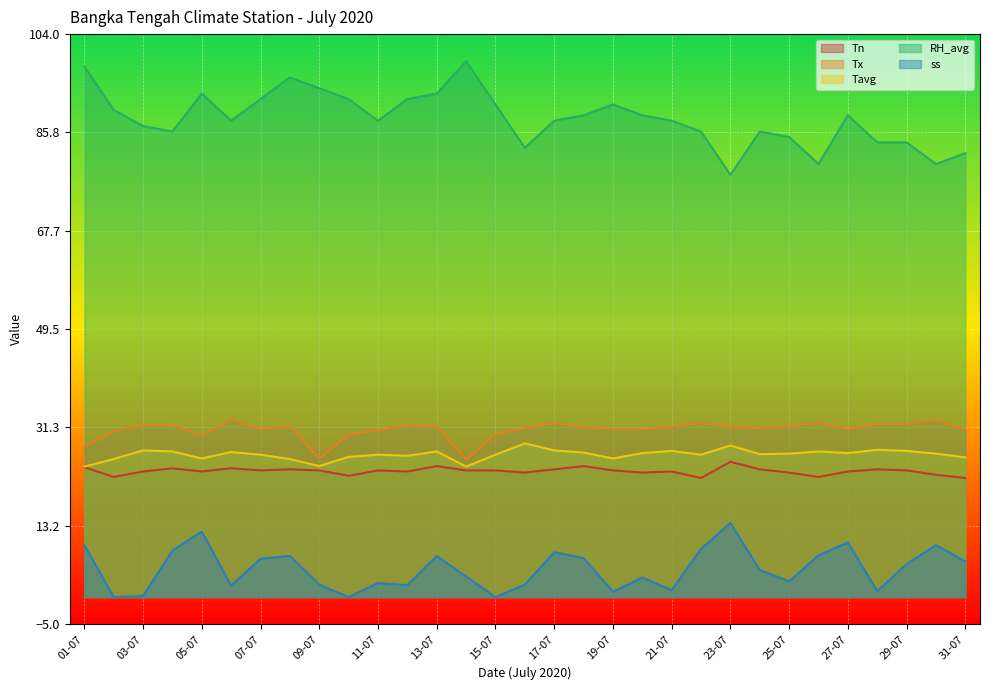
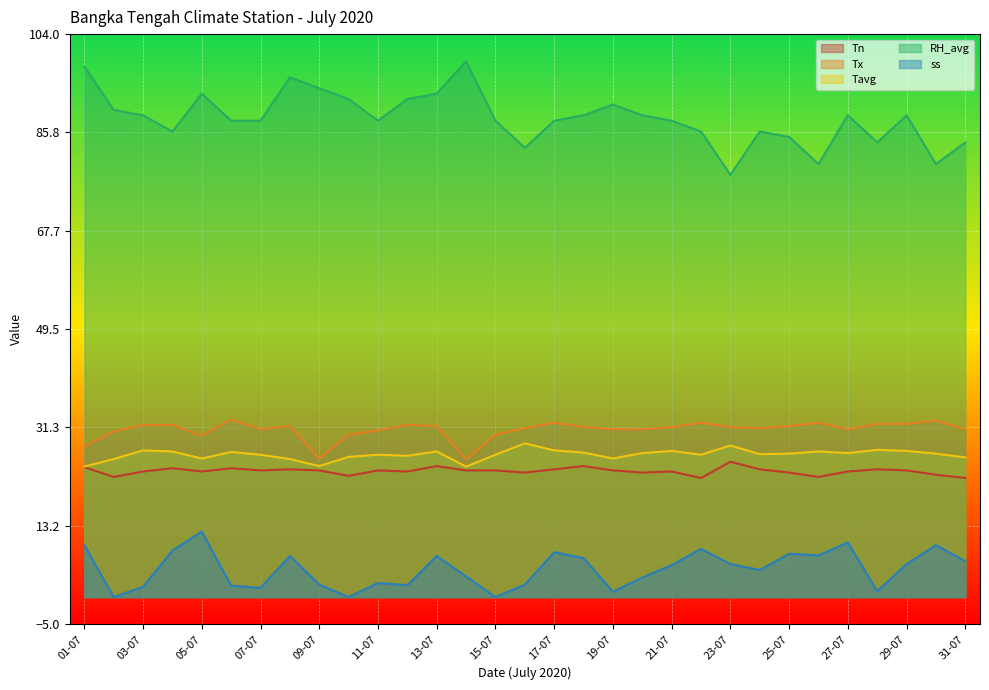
RH_avg, 03-07: 87 -> 89
ss, 03-07: 0 -> 2
RH_avg, 07-07: 92 -> 88
ss, 07-07: 7 -> 2
RH_avg, 15-07: 91 -> 88
ss, 21-07: 1 -> 6
ss, 23-07: 14 -> 6
ss, 25-07: 3 -> 8
RH_avg, 29-07: 84 -> 89
RH_avg, 31-07: 82 -> 84
